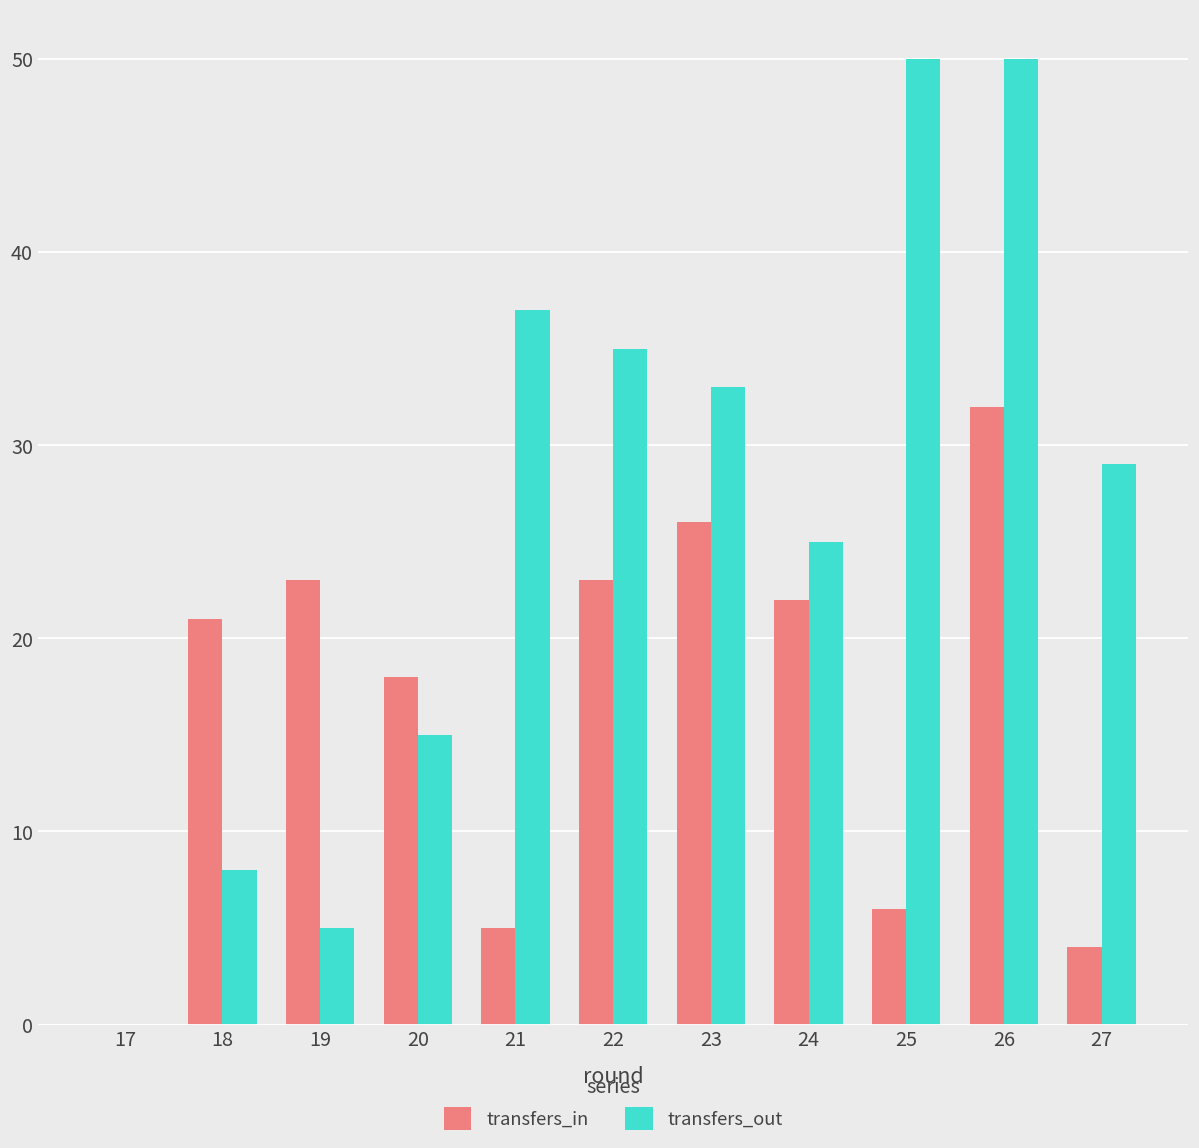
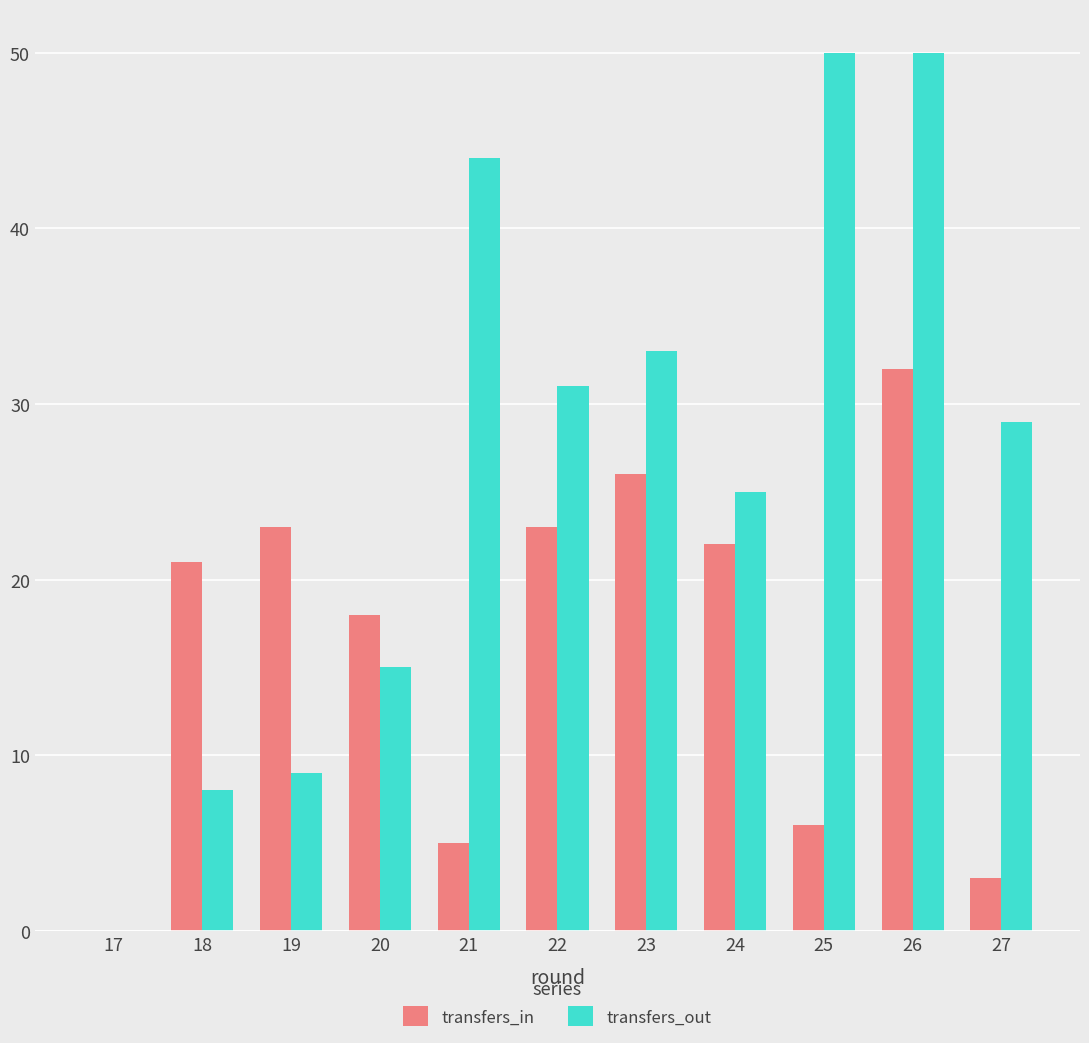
transfers_out, 19: 5 -> 9
transfers_out, 21: 37 -> 44
transfers_out, 22: 35 -> 31
transfers_in, 27: 4 -> 3
